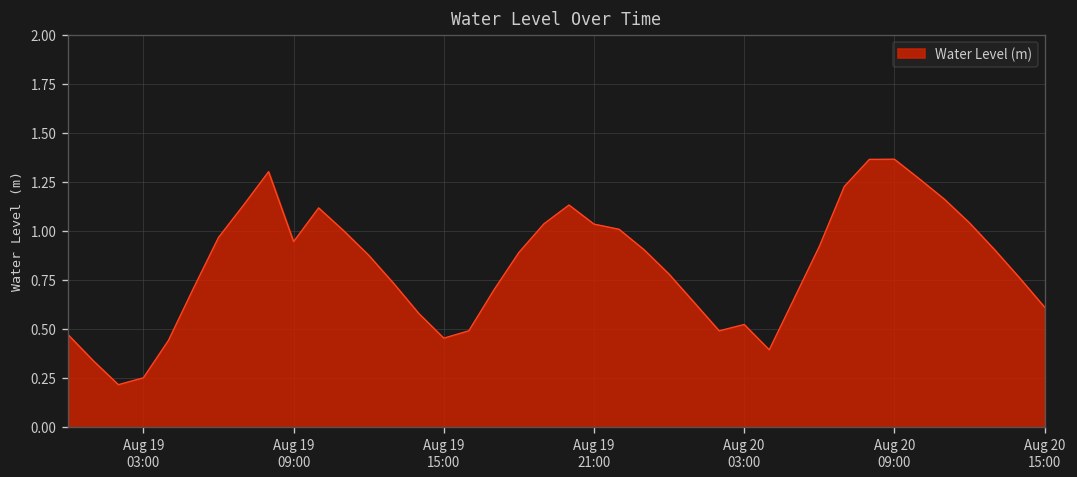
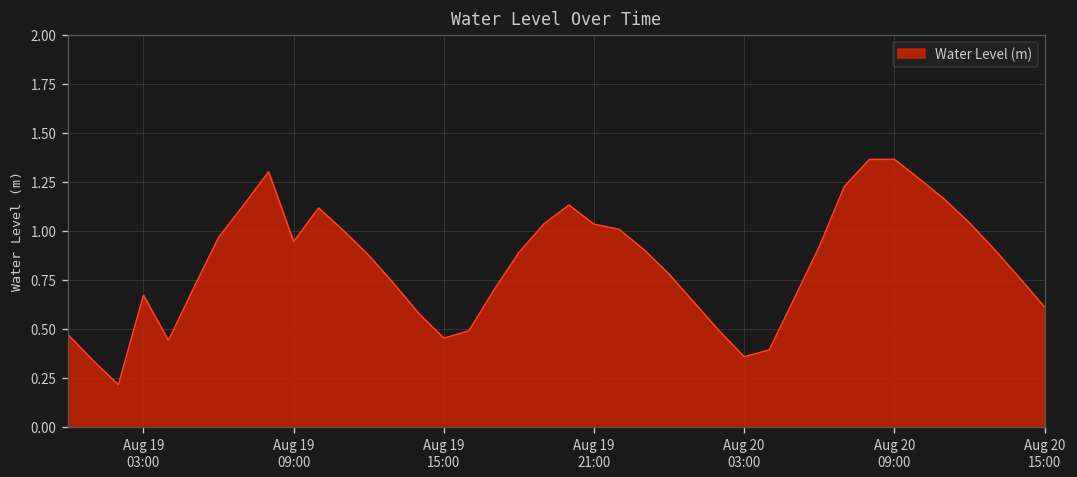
Aug 19 03:00: 0.25 -> 0.67
Aug 20 03:00: 0.52 -> 0.36
